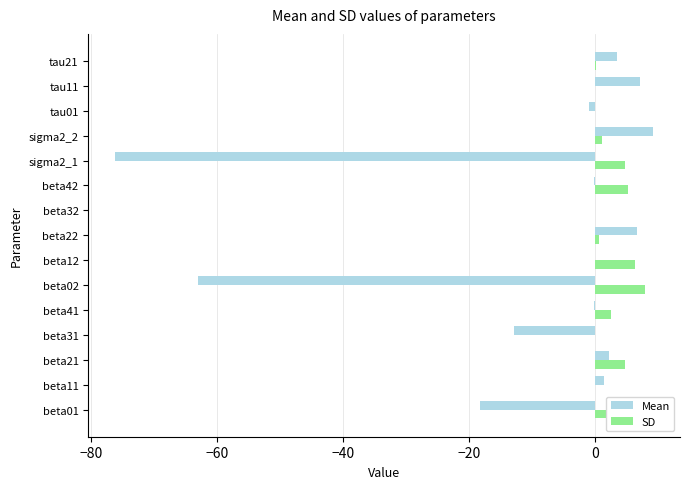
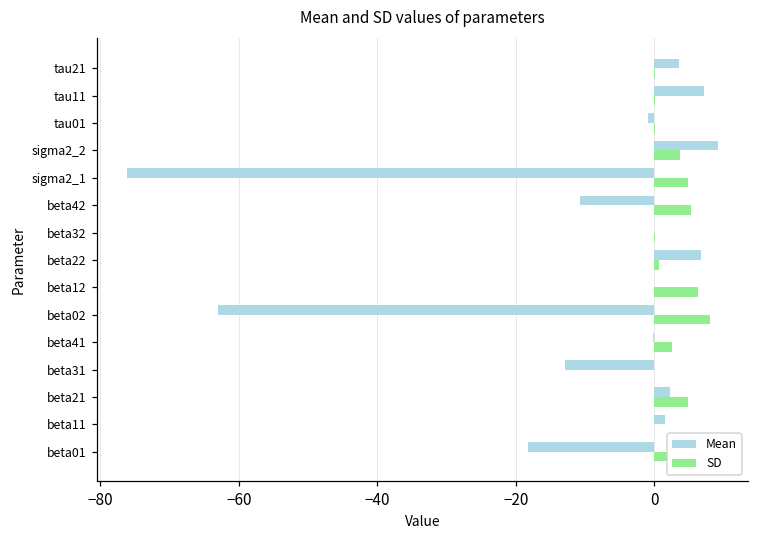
SD, sigma2_2: 1 -> 4
Mean, beta42: 0 -> -11
